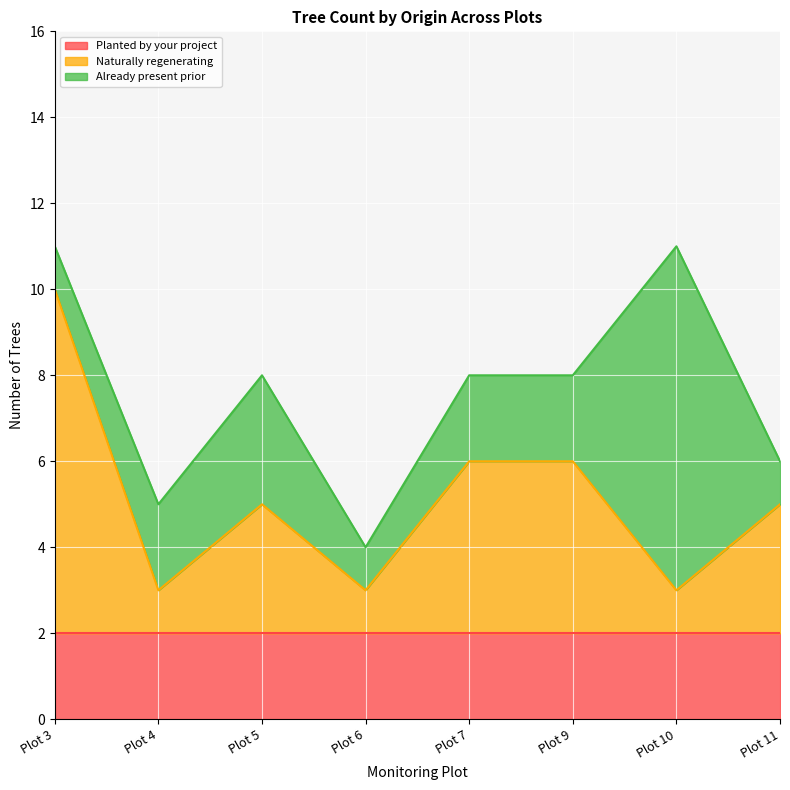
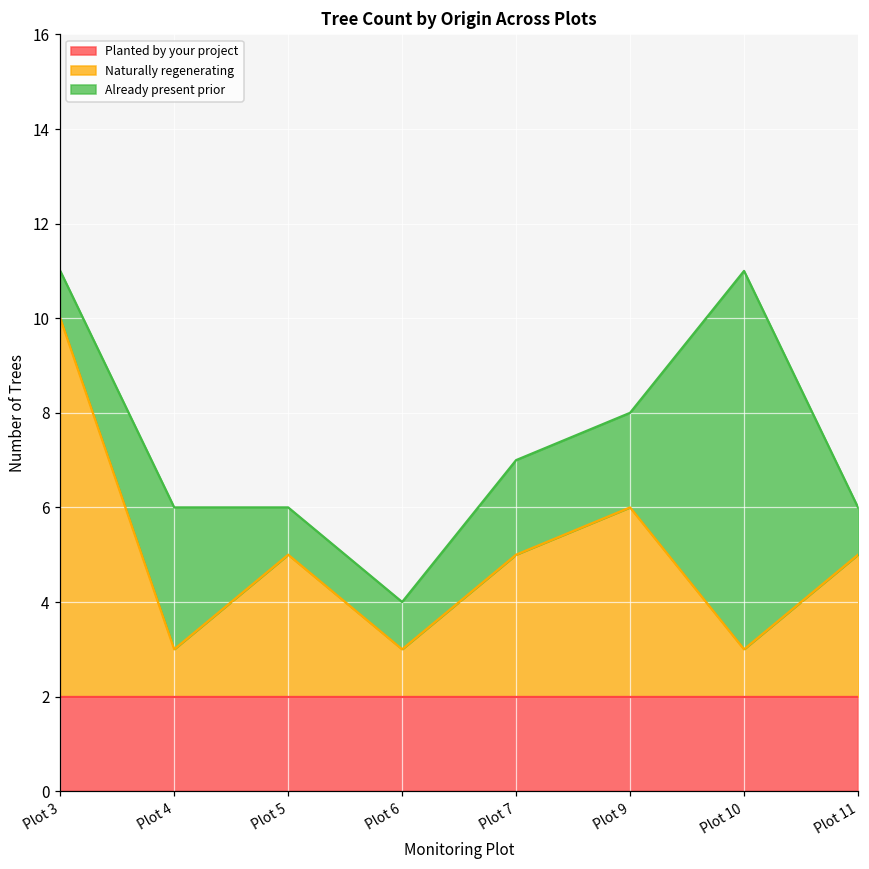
Already present prior, Plot 4: 2 -> 3
Already present prior, Plot 5: 3 -> 1
Naturally regenerating, Plot 7: 6.0 -> 5.0
